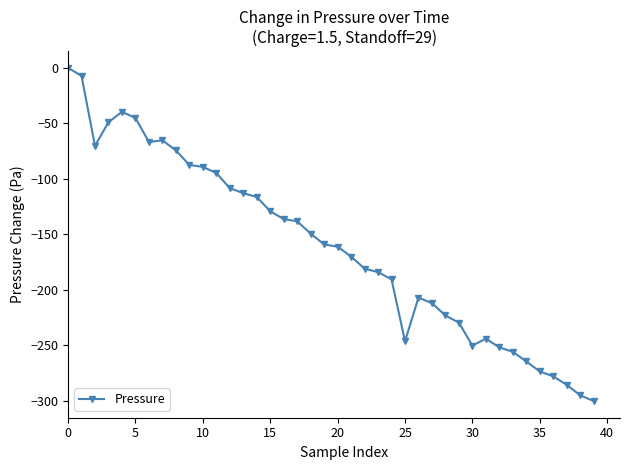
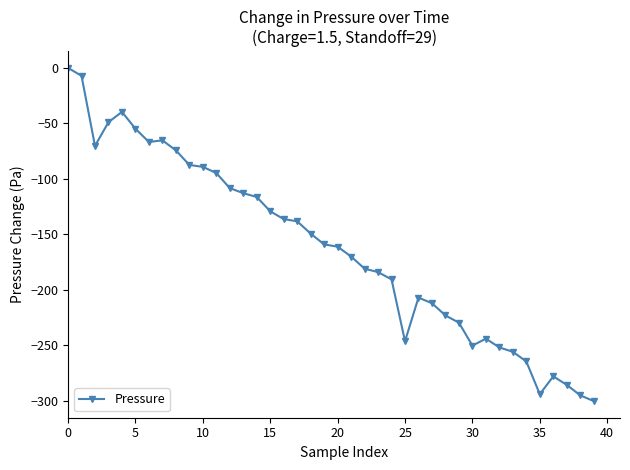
5: -45 -> -55
35: -274 -> -294
